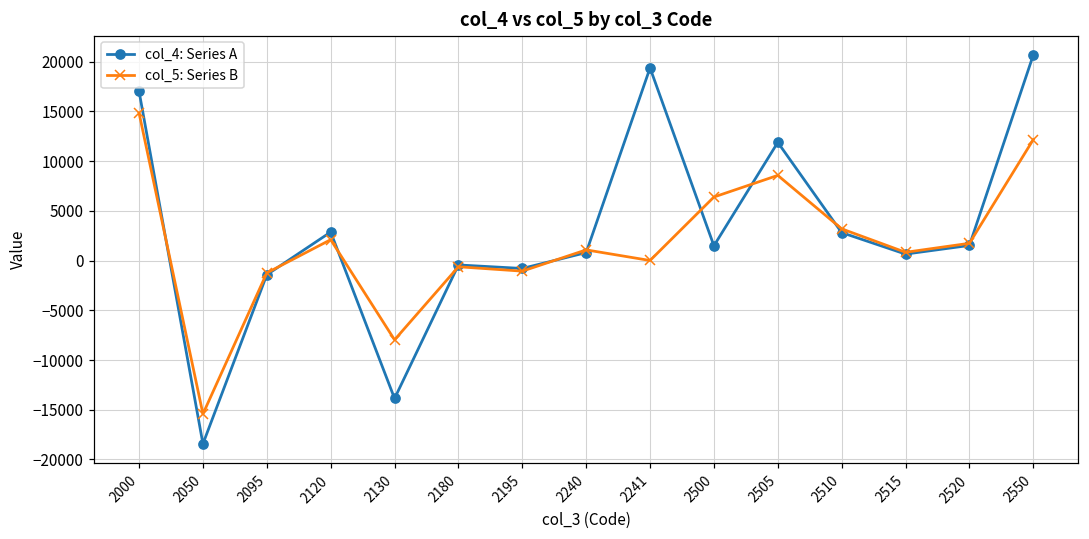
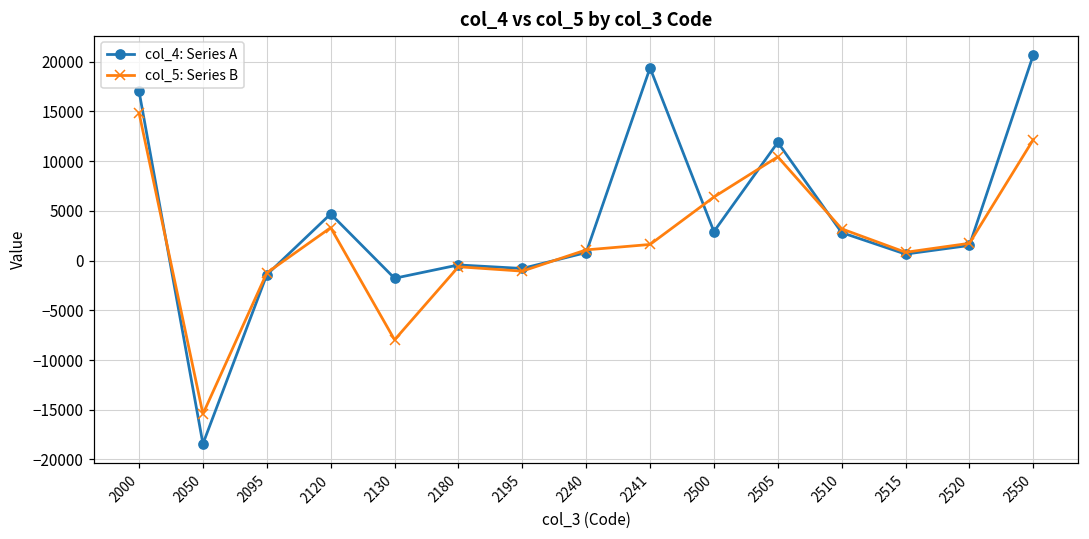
col_4: Series A, 2120: 3000 -> 5000
col_5: Series B, 2120: 2000 -> 3000
col_4: Series A, 2130: -14000 -> -2000
col_5: Series B, 2241: 0 -> 2000
col_4: Series A, 2500: 1000 -> 3000
col_5: Series B, 2505: 9000 -> 10000
